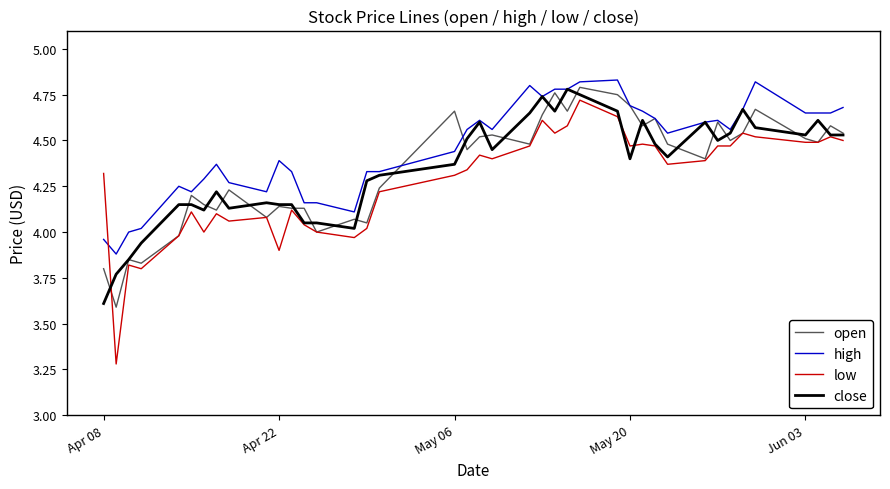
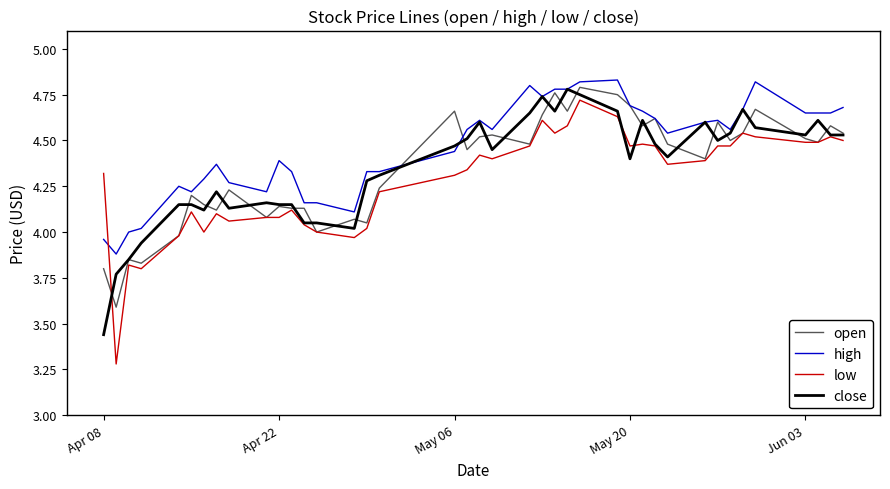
close, Apr 08: 3.61 -> 3.44
low, Apr 22: 3.90 -> 4.08
close, May 06: 4.37 -> 4.47
